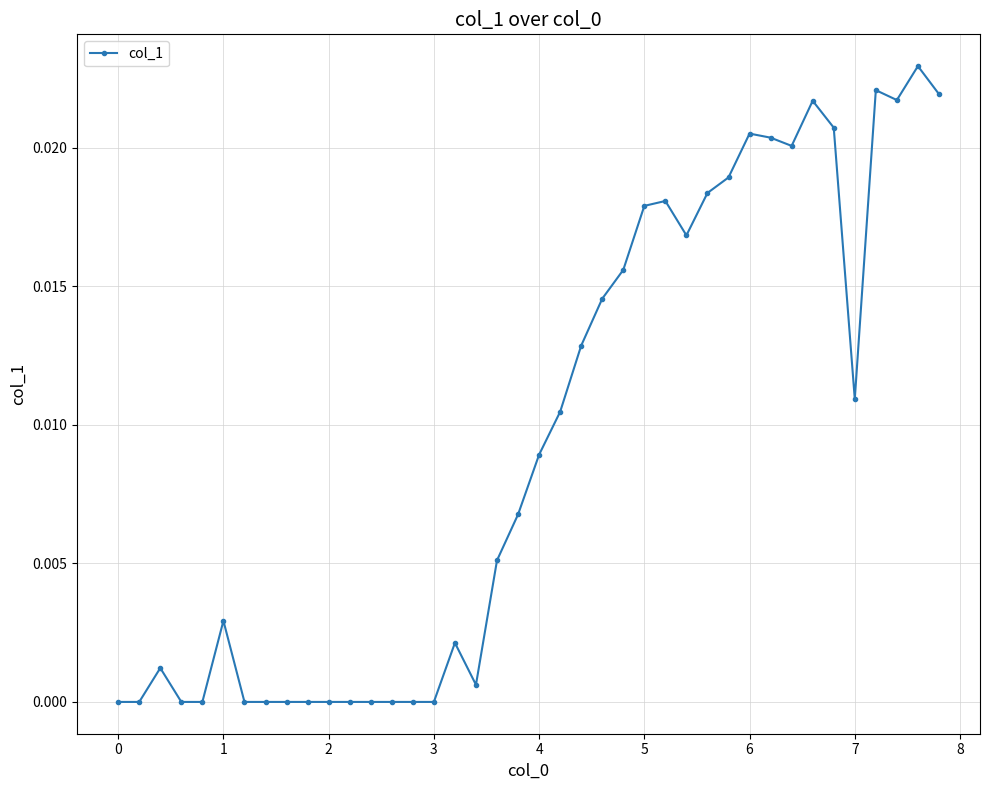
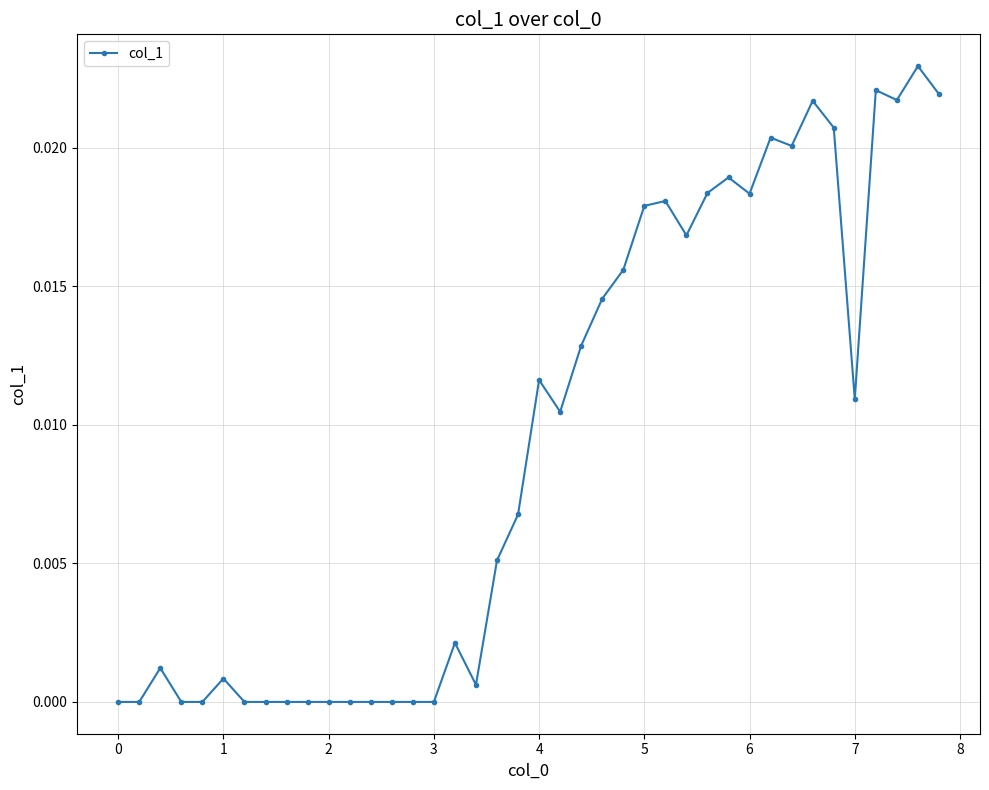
1: 0.0029 -> 0.0008
4: 0.0089 -> 0.0116
6: 0.0205 -> 0.0184
